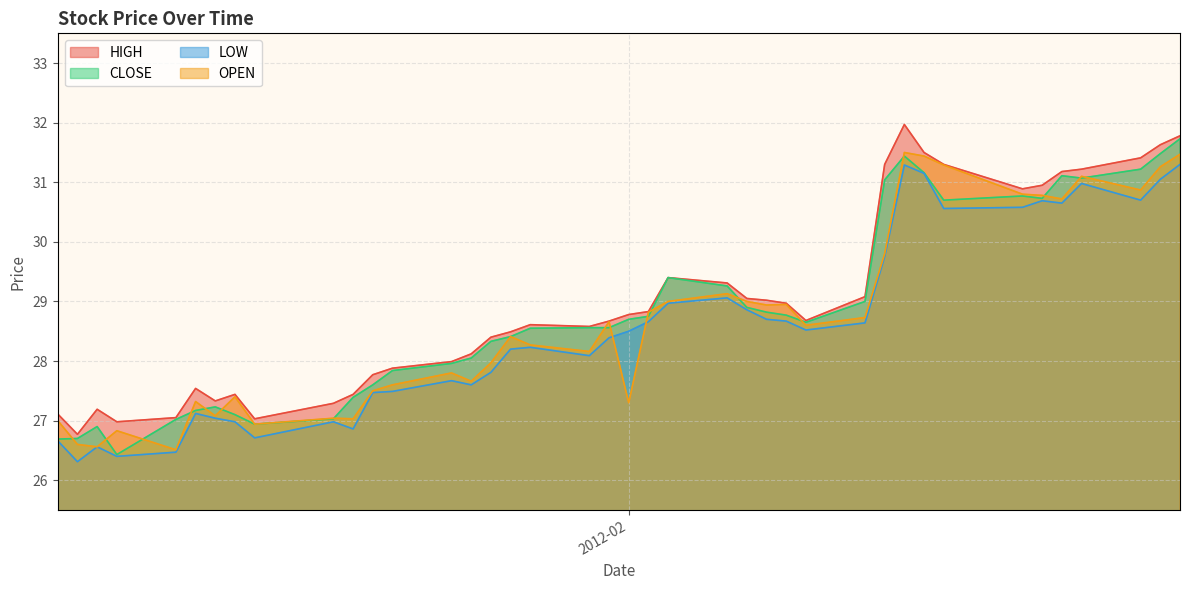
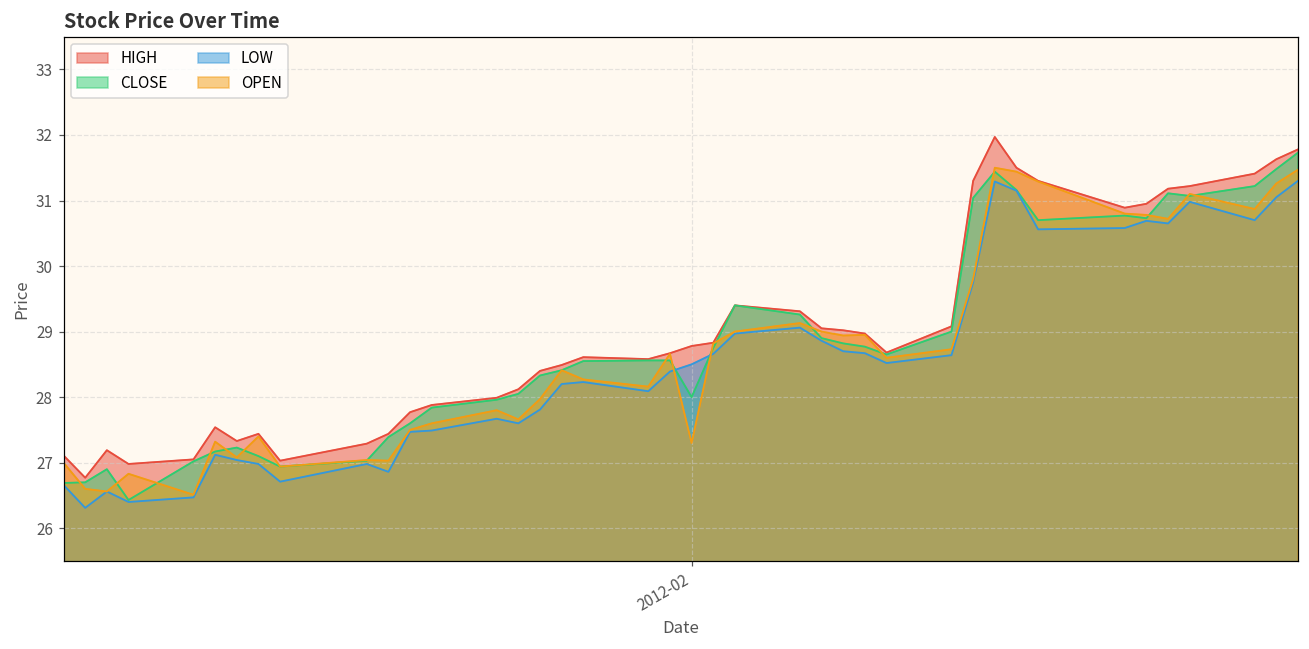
CLOSE, 2012-02: 28.7 -> 28.0
